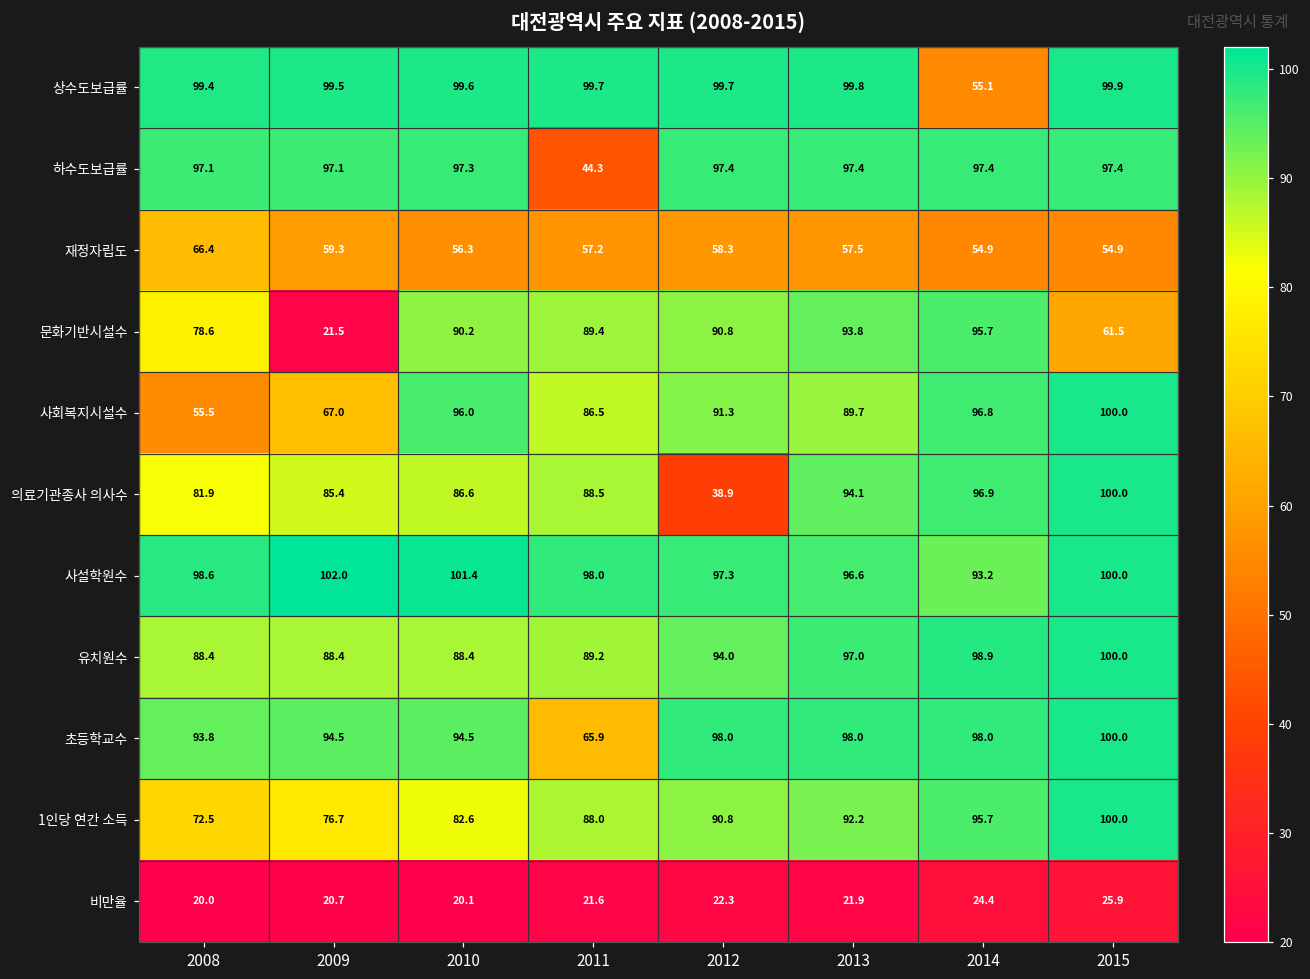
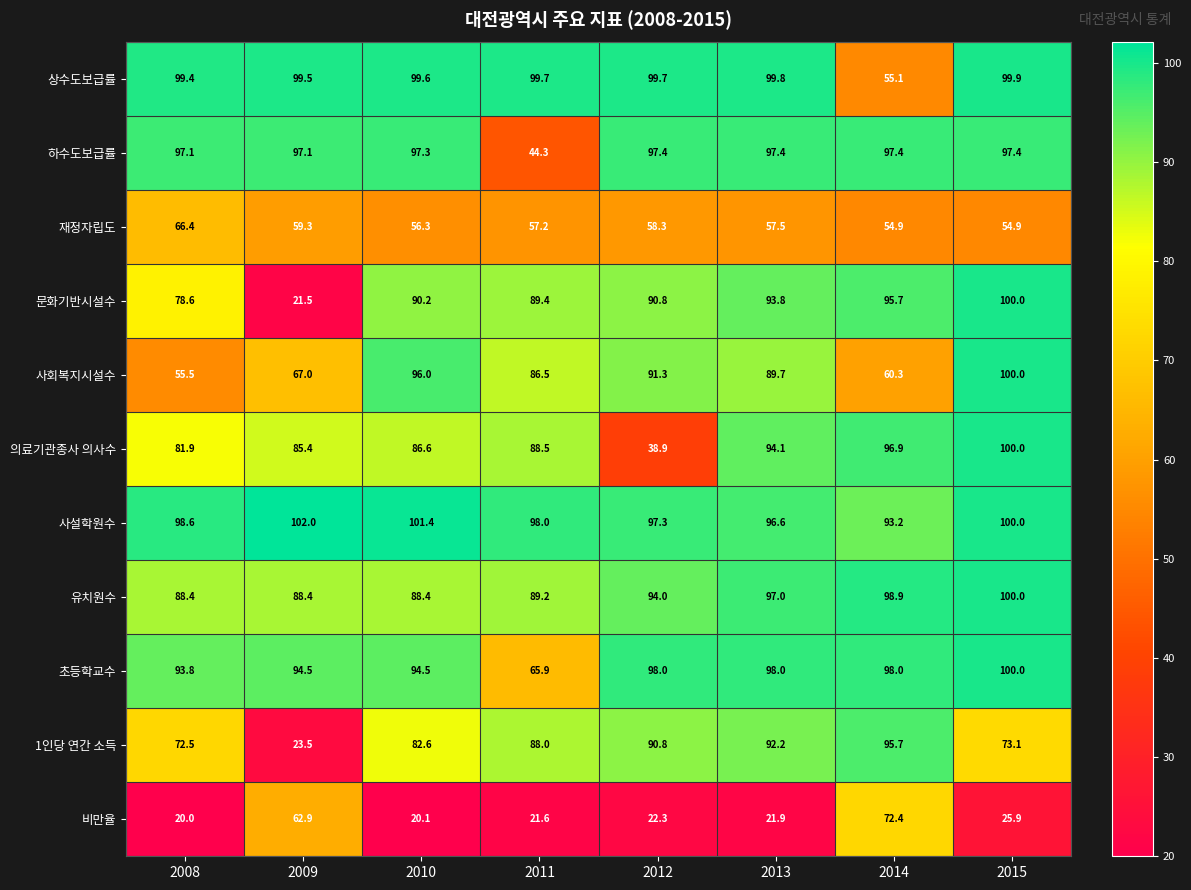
문화기반시설수, 2015: 61.5 -> 100.0
사회복지시설수, 2014: 96.8 -> 60.3
1인당 연간 소득, 2009: 76.7 -> 23.5
1인당 연간 소득, 2015: 100.0 -> 73.1
비만율, 2009: 20.7 -> 62.9
비만율, 2014: 24.4 -> 72.4
